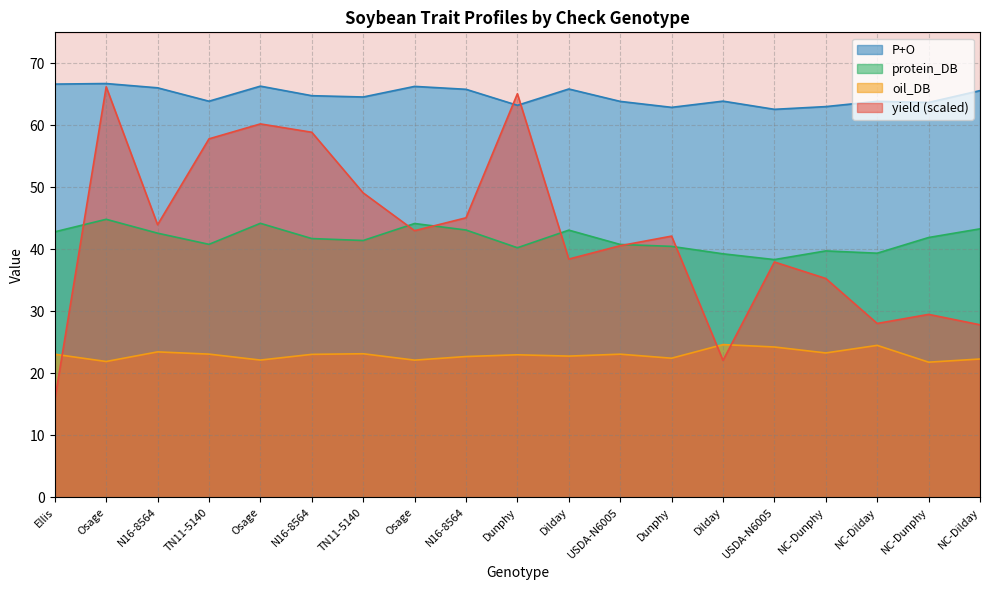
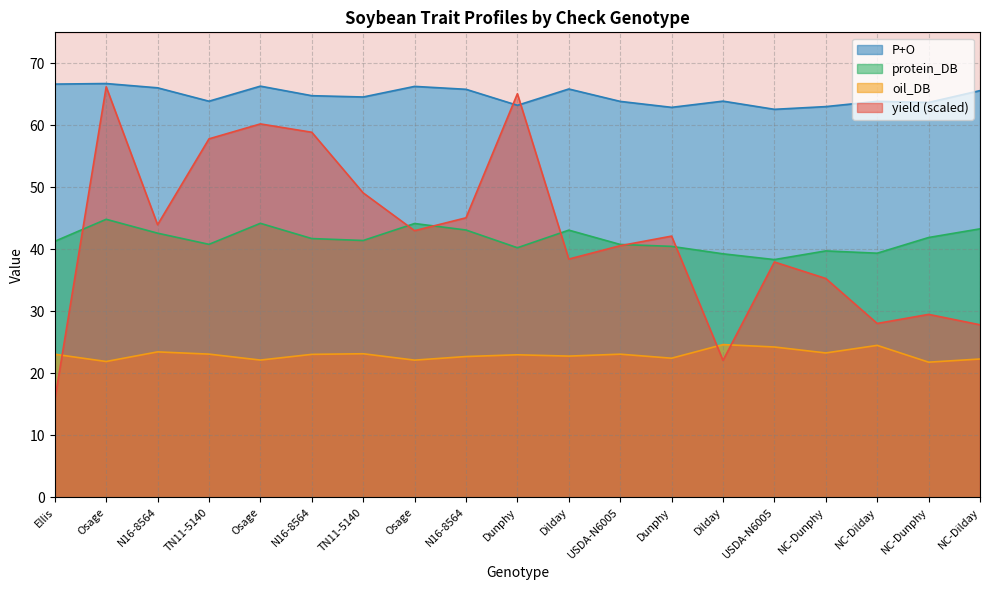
protein_DB, Ellis: 43 -> 41
